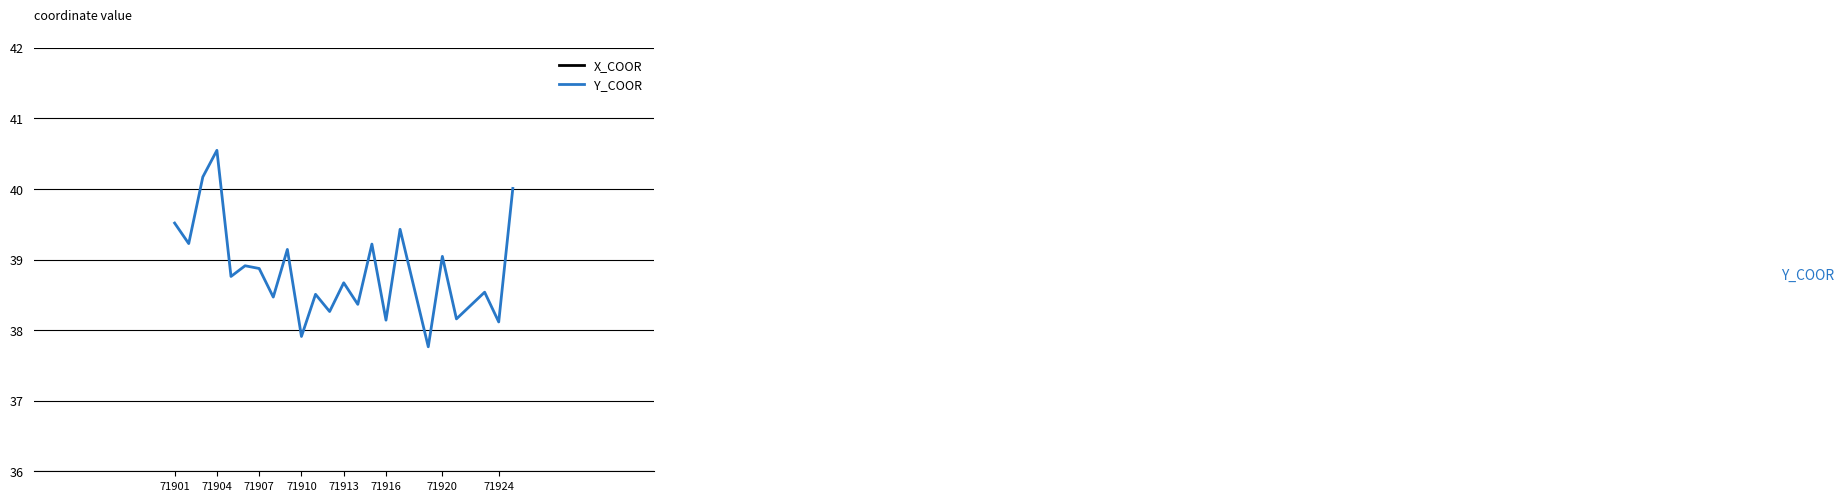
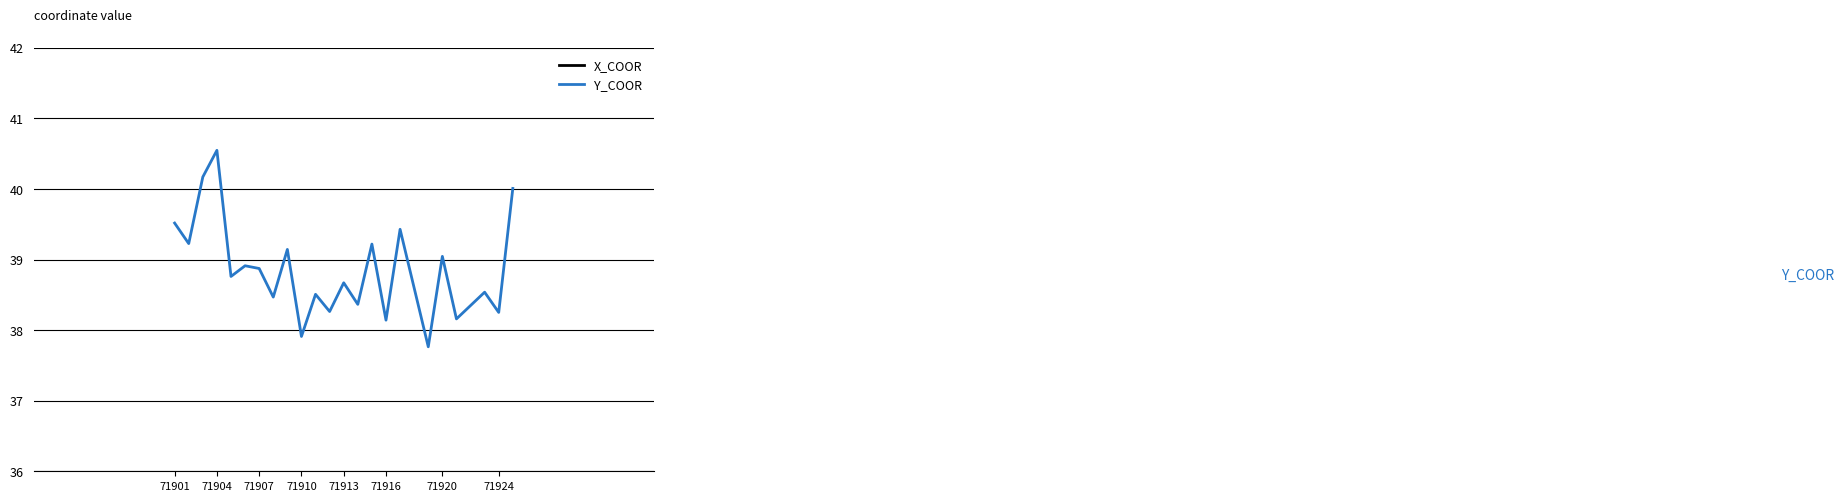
Y_COOR, 71924: 38.1 -> 38.3
